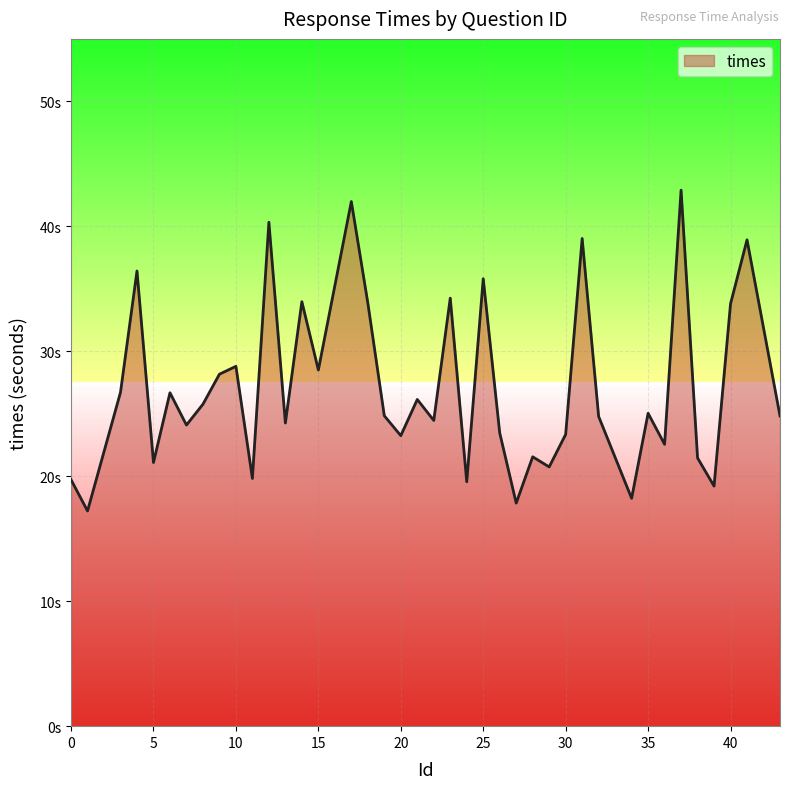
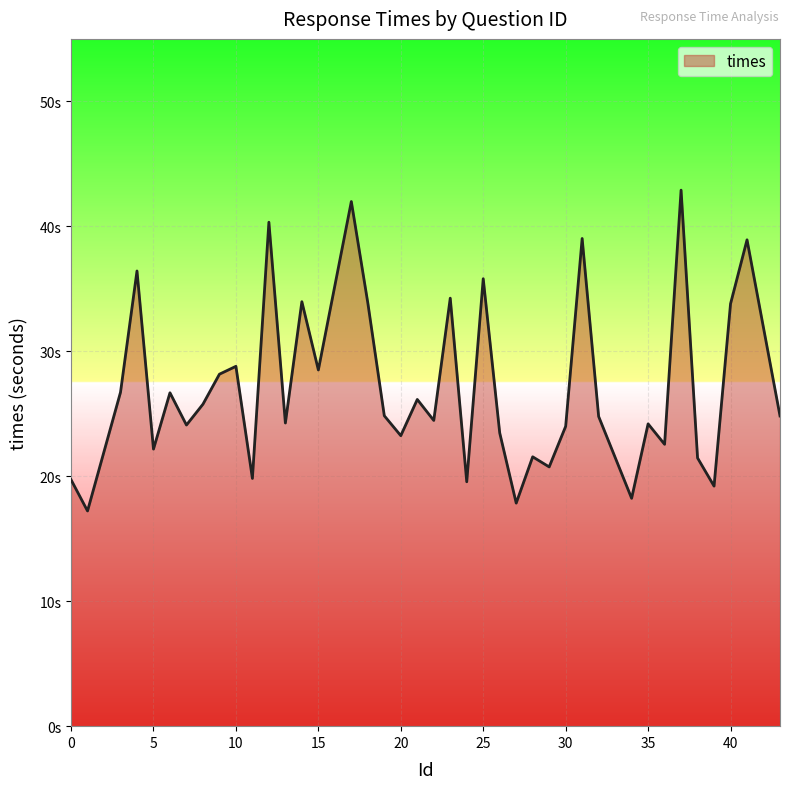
5: 21.1s -> 22.2s
30: 23.4s -> 24.0s
35: 25.0s -> 24.2s
